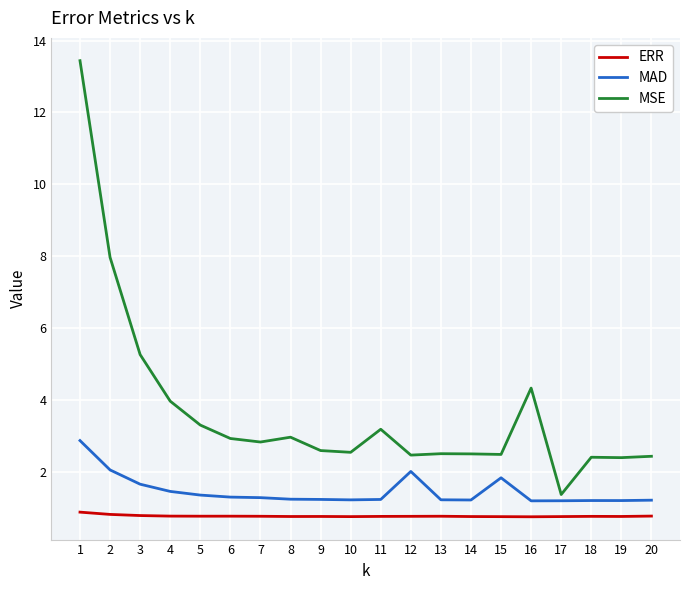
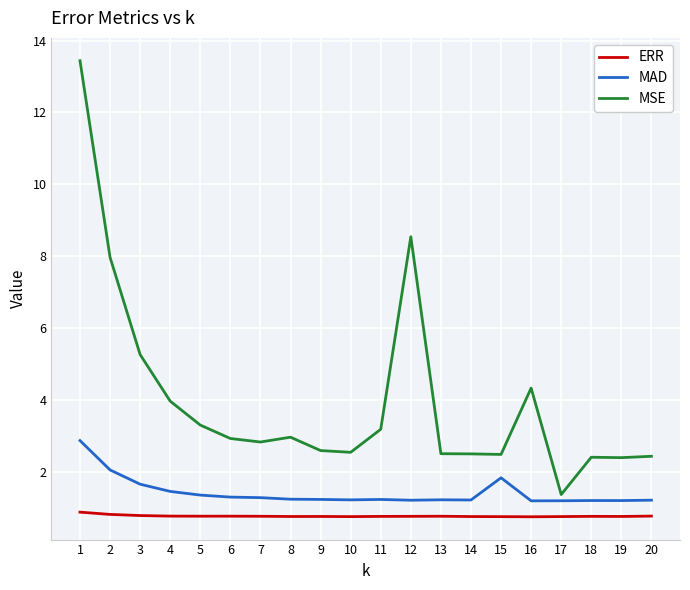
MAD, 12: 2.0 -> 1.2
MSE, 12: 2.5 -> 8.5
